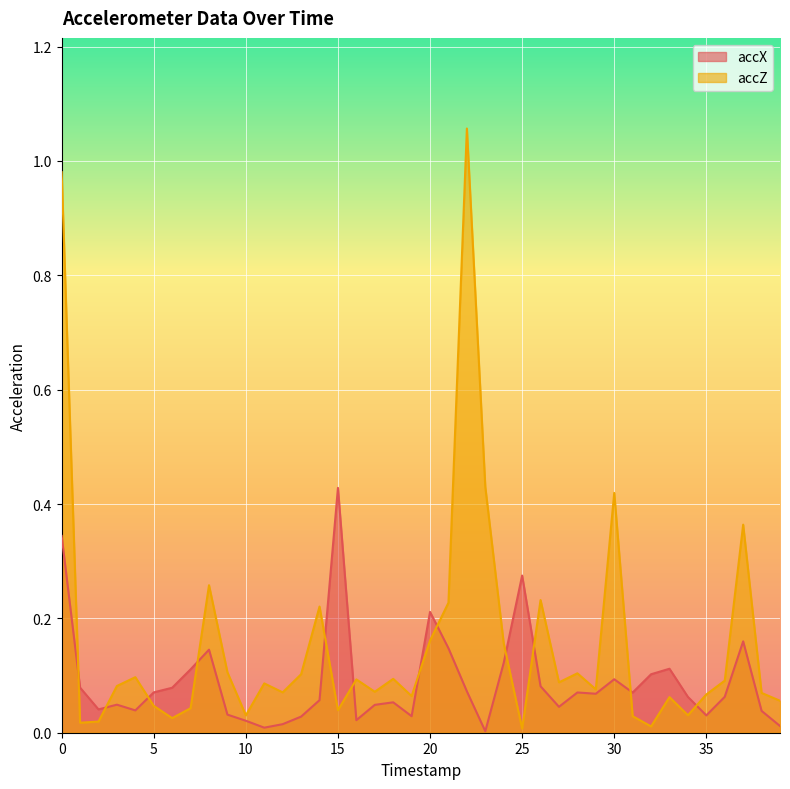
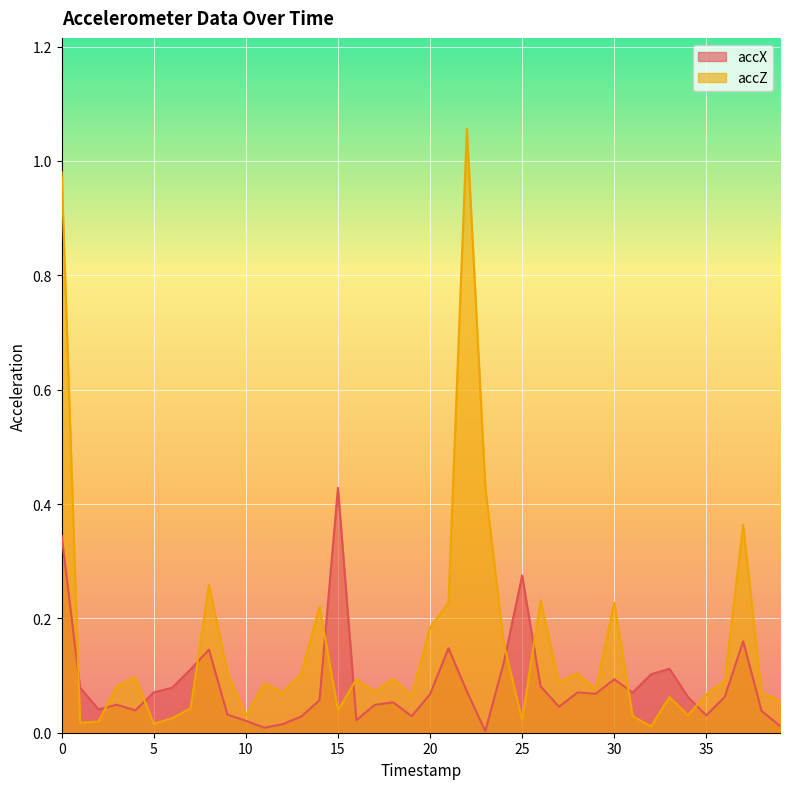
accZ, 5: 0.05 -> 0.02
accX, 20: 0.21 -> 0.07
accZ, 20: 0.16 -> 0.18
accZ, 25: 0.01 -> 0.02
accZ, 30: 0.42 -> 0.23
